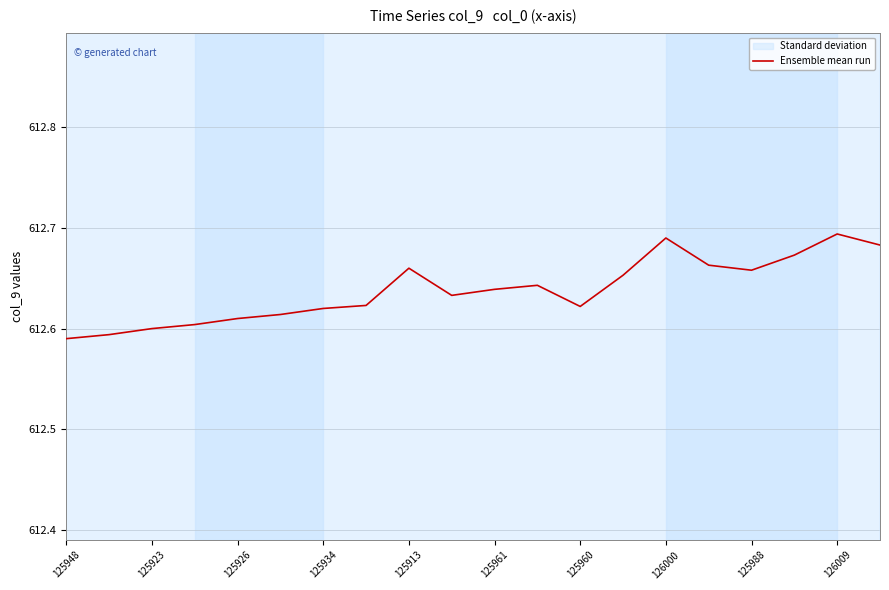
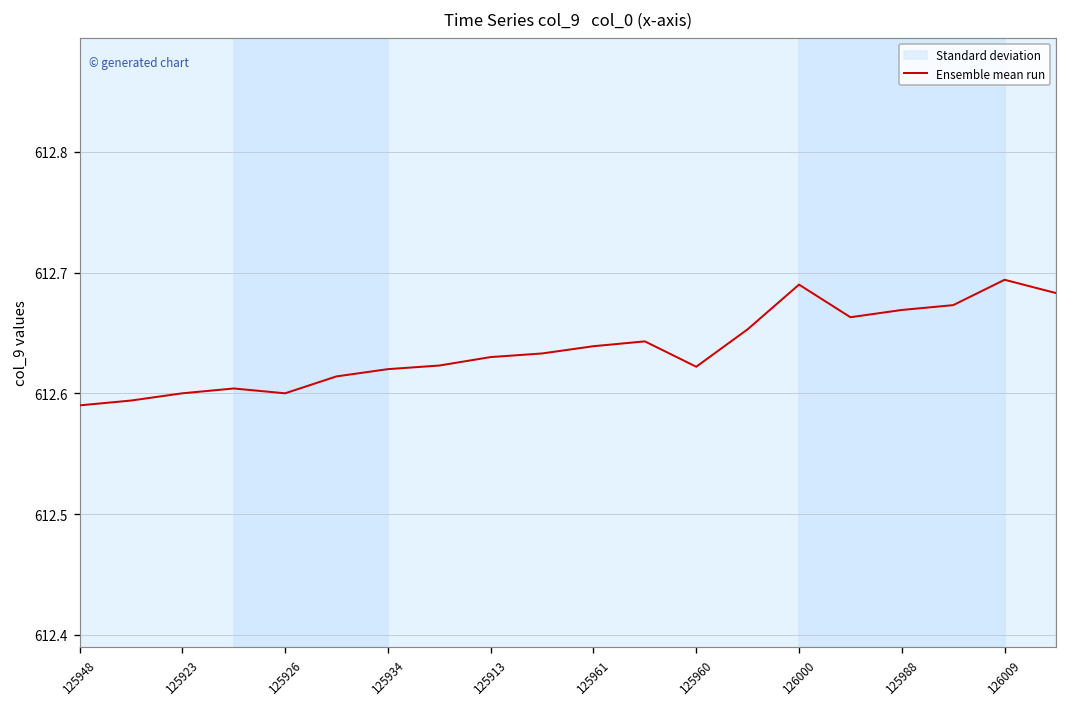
Ensemble mean run, 125926: 612.61 -> 612.60
Ensemble mean run, 125913: 612.66 -> 612.63
Ensemble mean run, 125988: 612.658 -> 612.669
